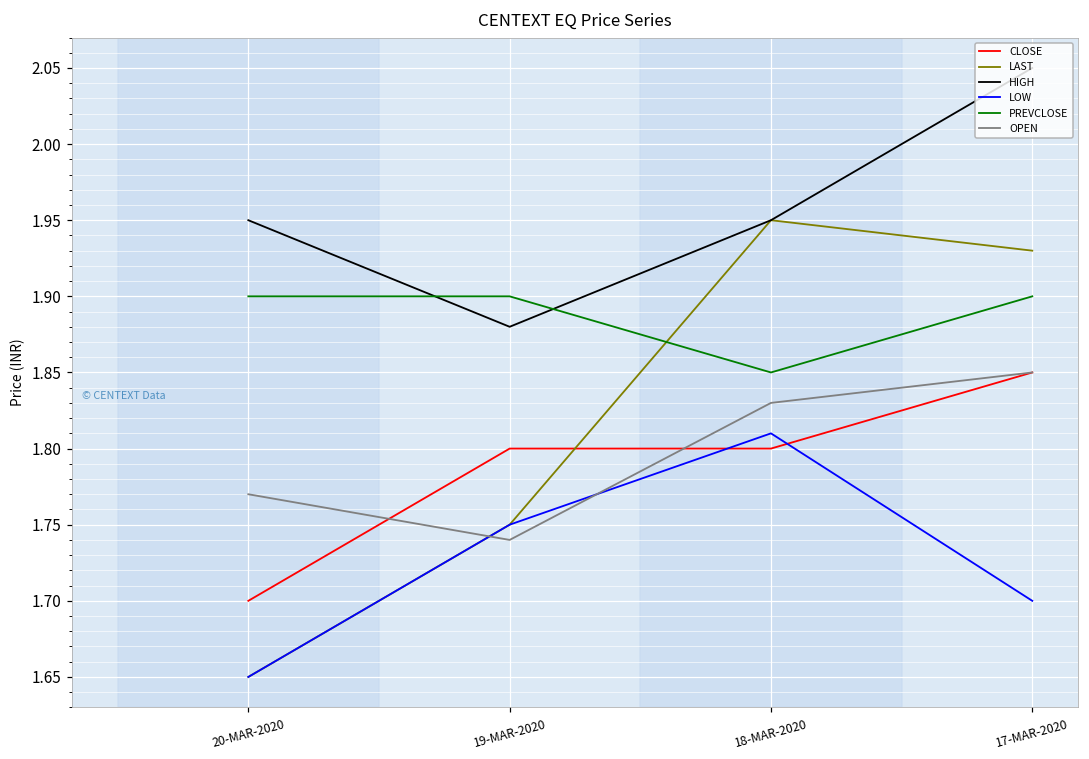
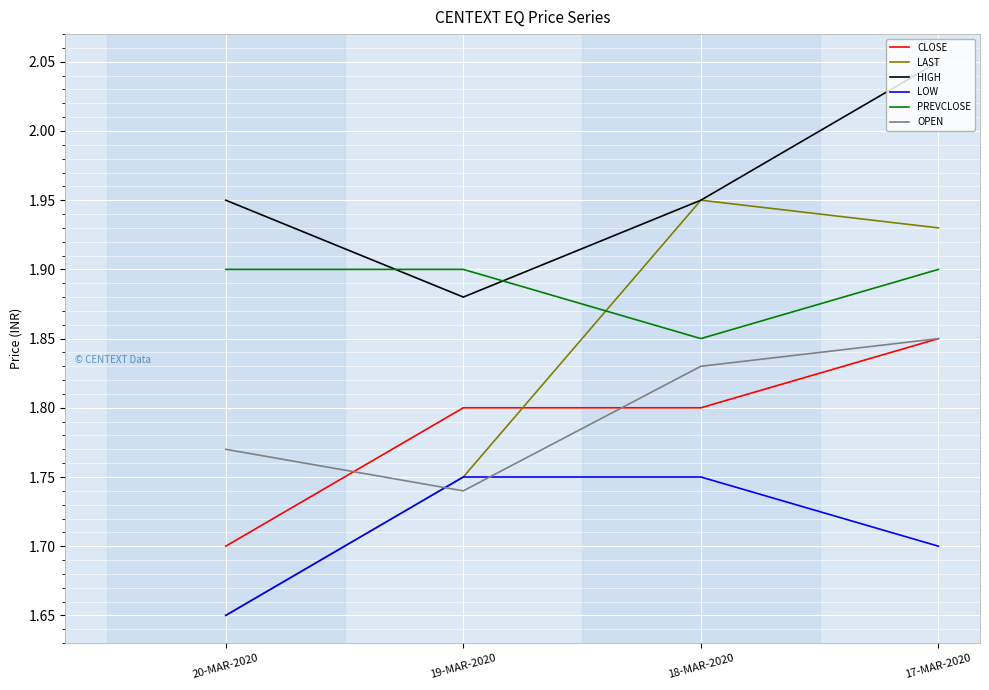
LOW, 18-MAR-2020: 1.81 -> 1.75
